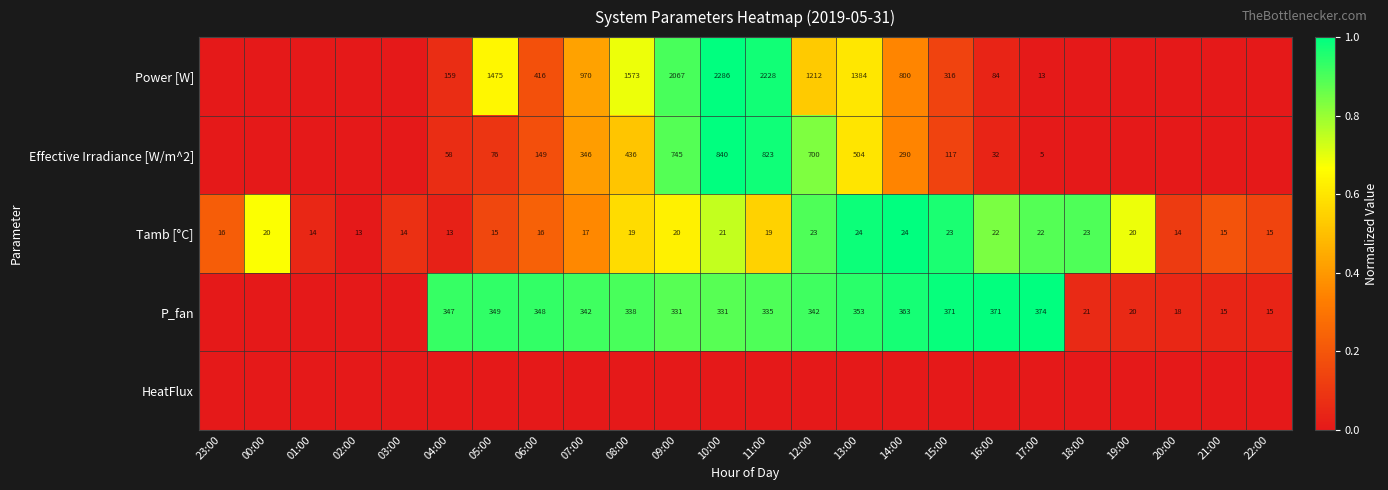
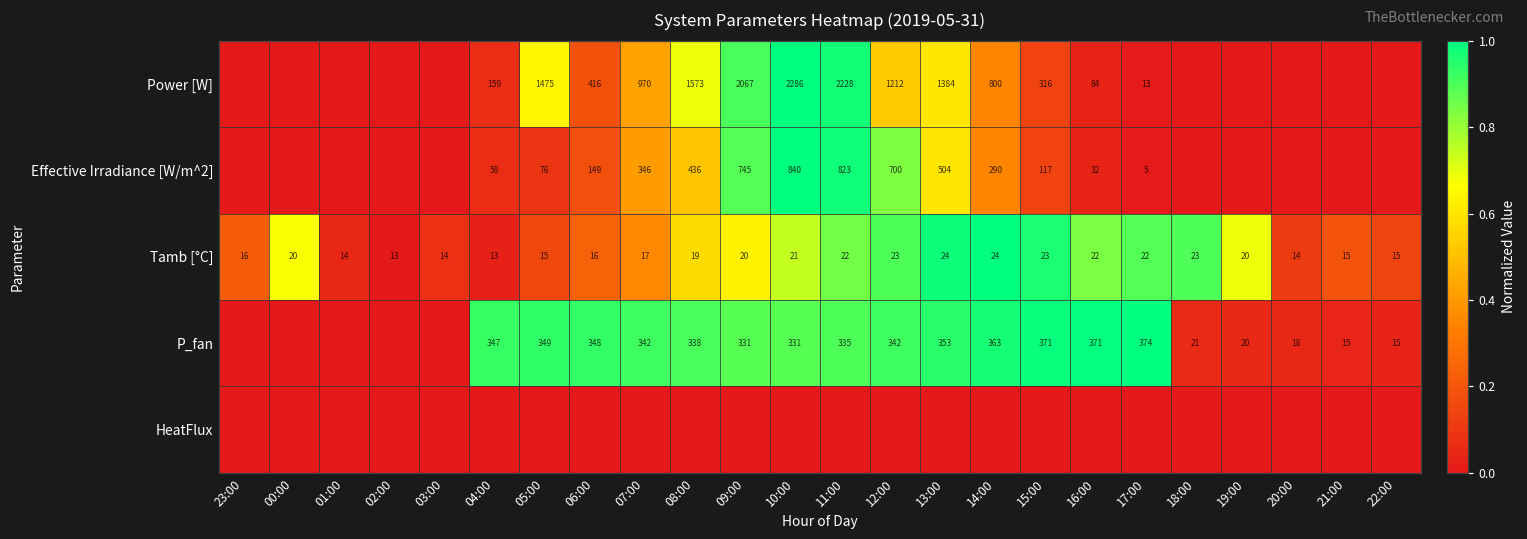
Tamb [°C], 11:00: 19 -> 22
